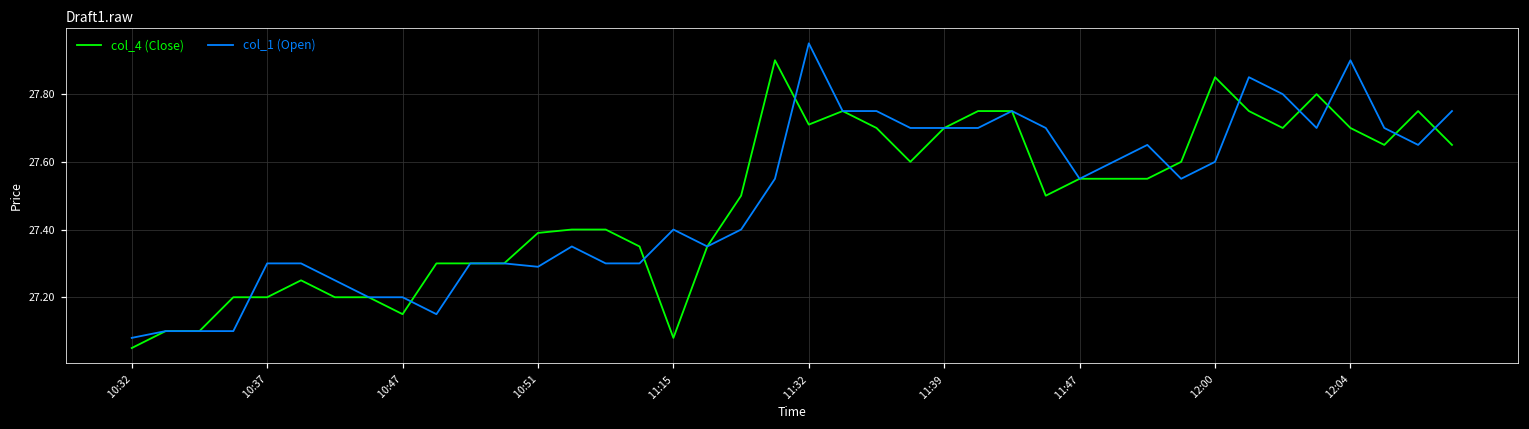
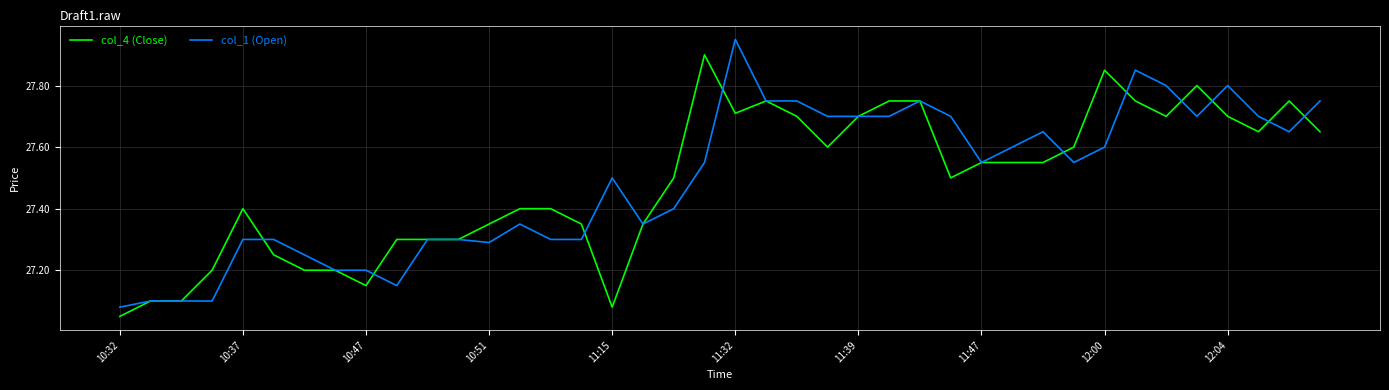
col_4 (Close), 10:37: 27.2 -> 27.4
col_4 (Close), 10:51: 27.39 -> 27.35
col_1 (Open), 11:15: 27.4 -> 27.5
col_1 (Open), 12:04: 27.9 -> 27.8
